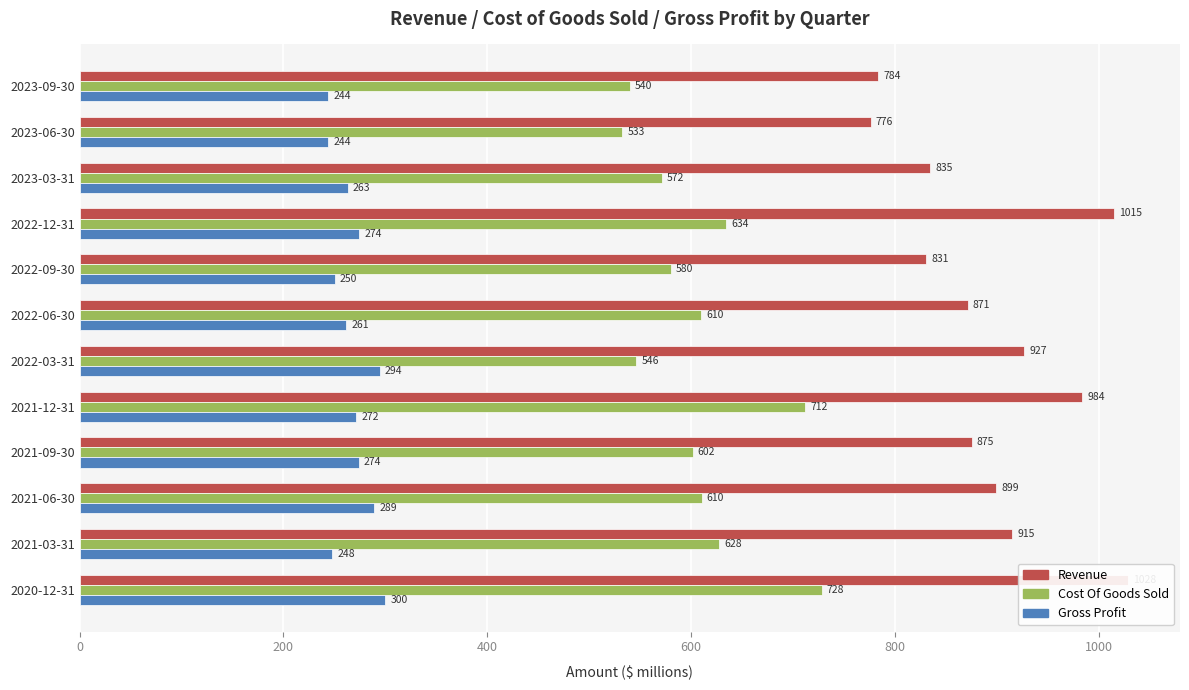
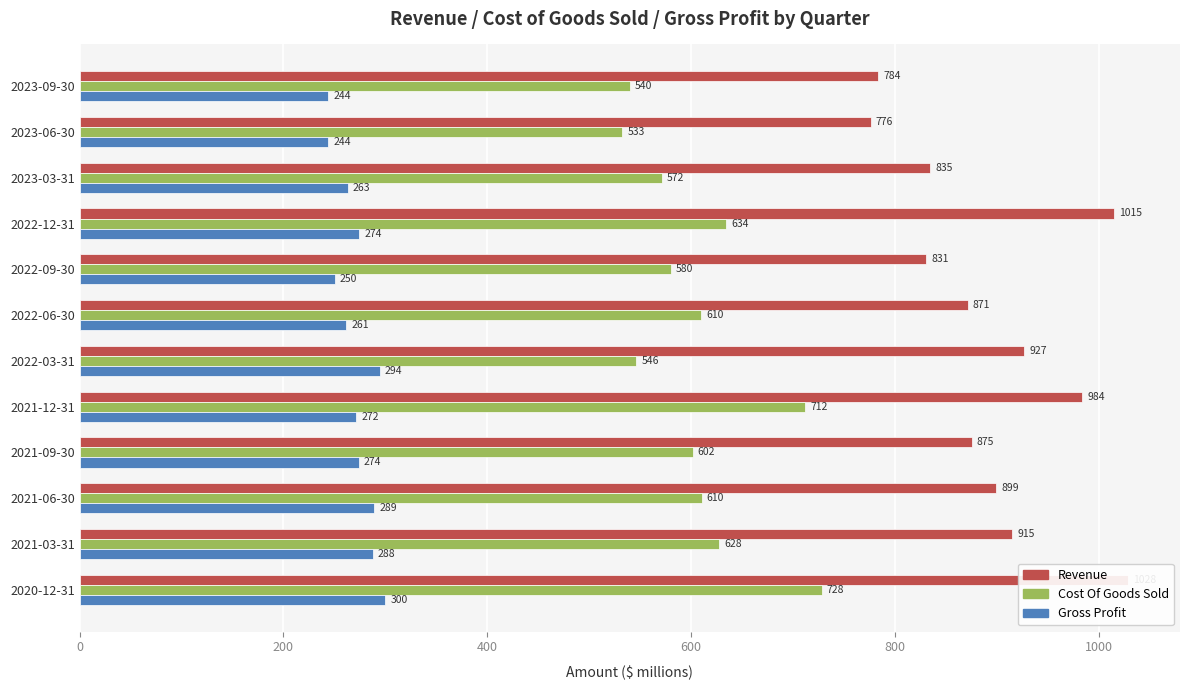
Gross Profit, 2021-03-31: 248 -> 288
